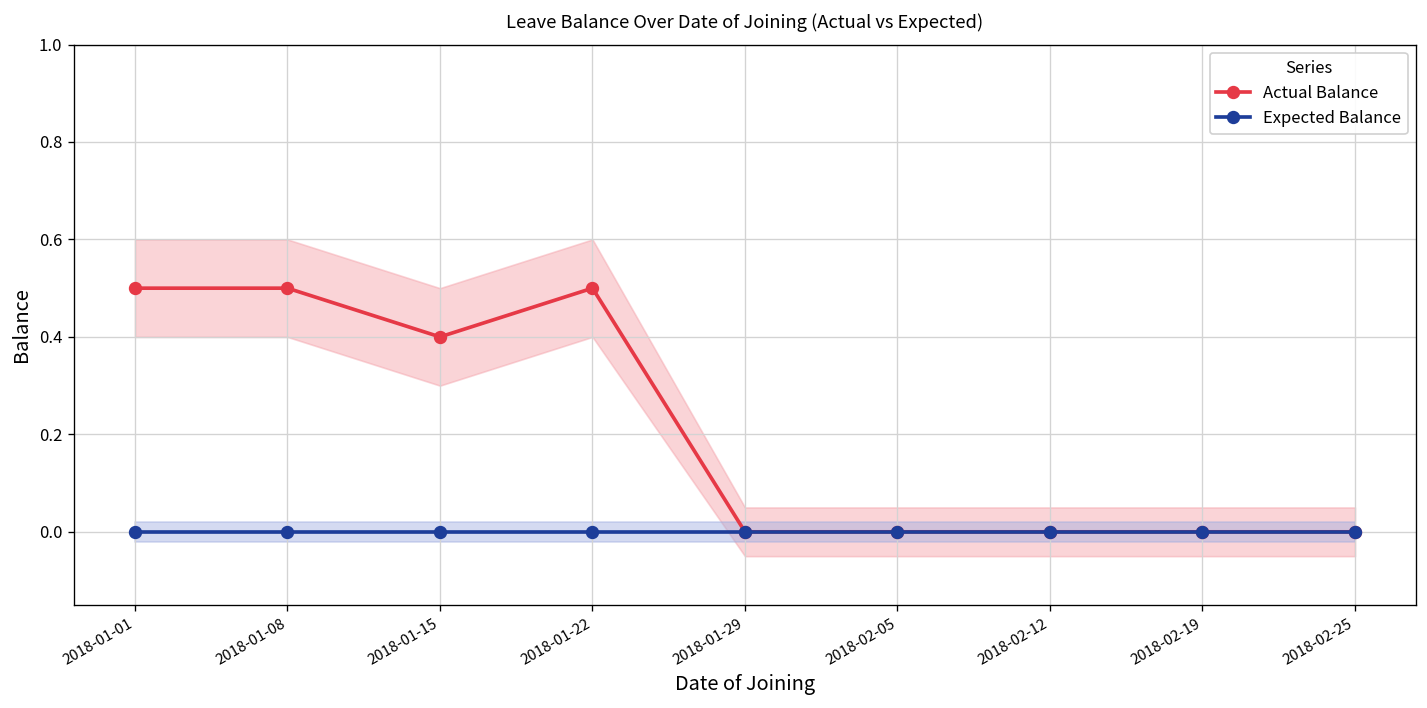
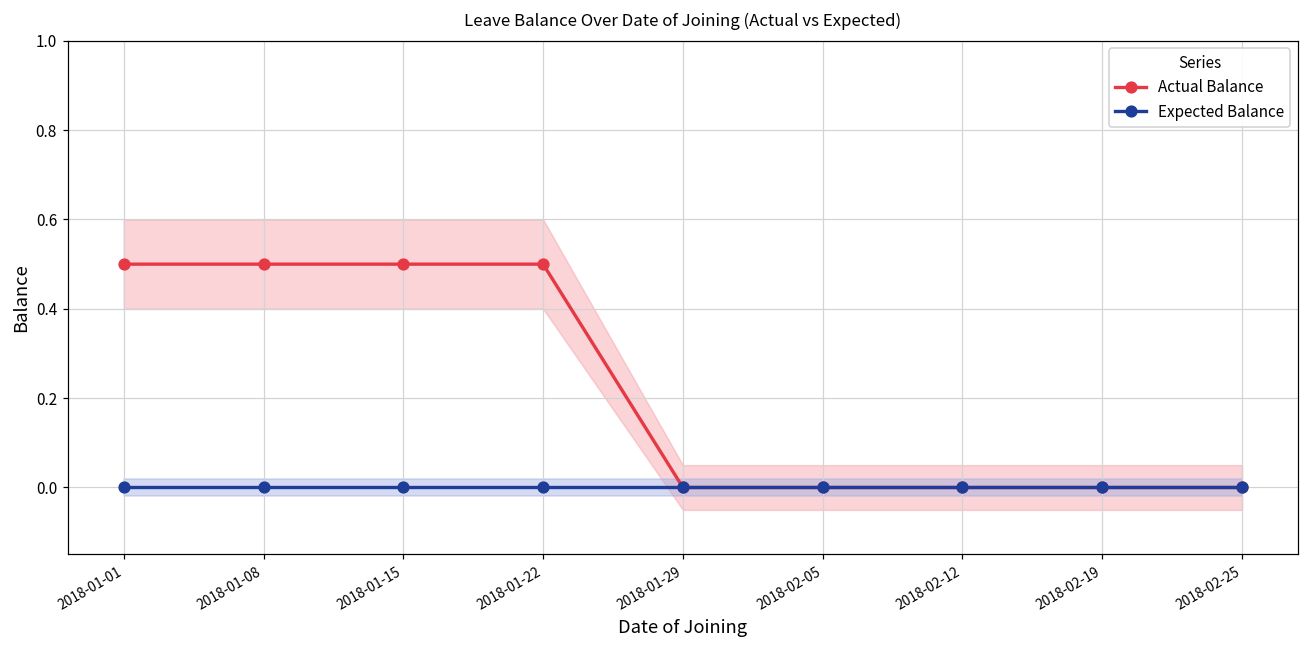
Actual Balance, 2018-01-15: 0.4 -> 0.5
